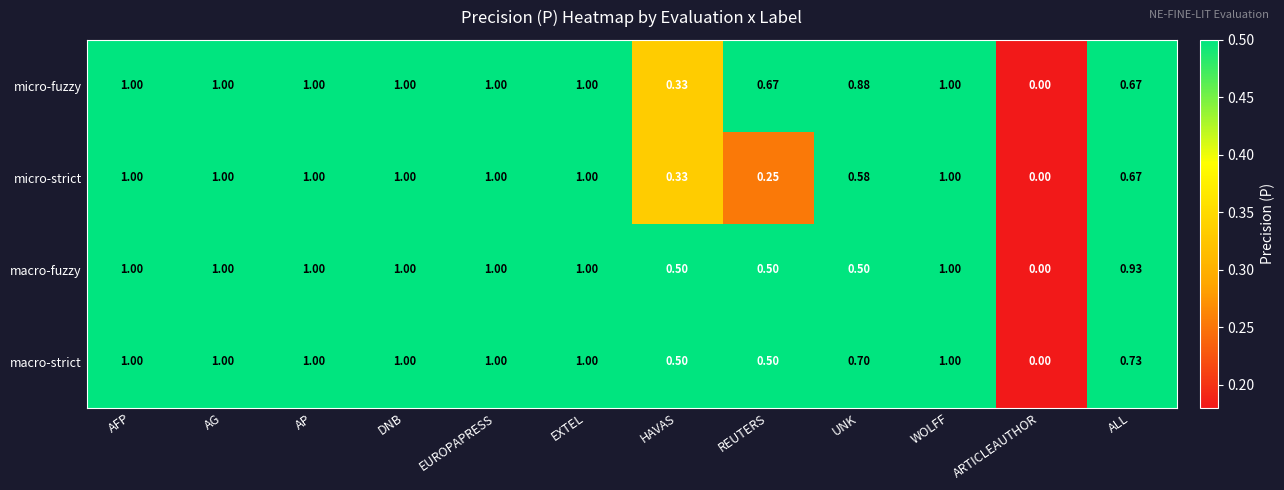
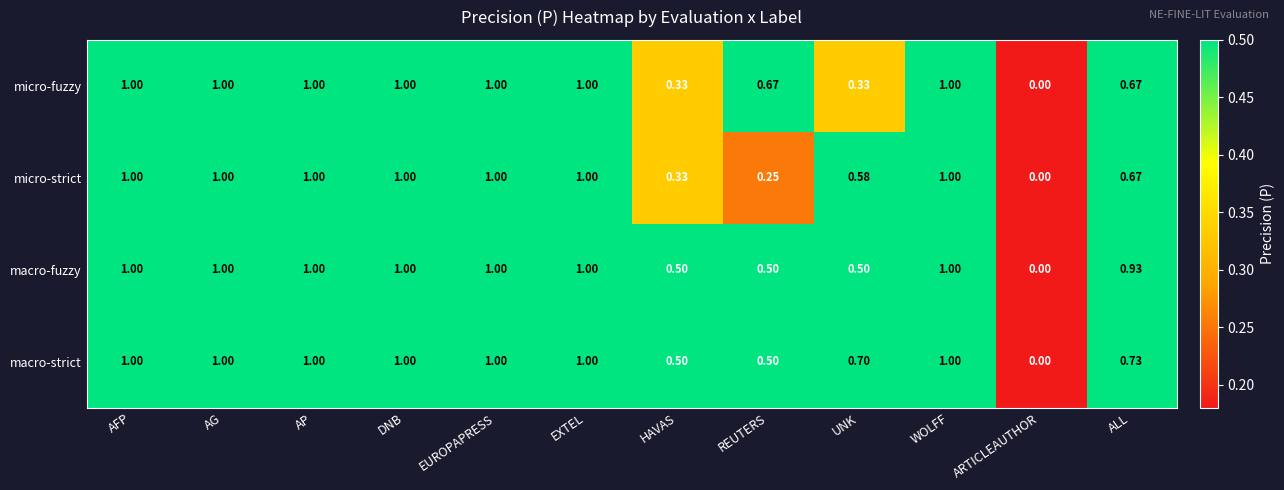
micro-fuzzy, UNK: 0.88 -> 0.33
